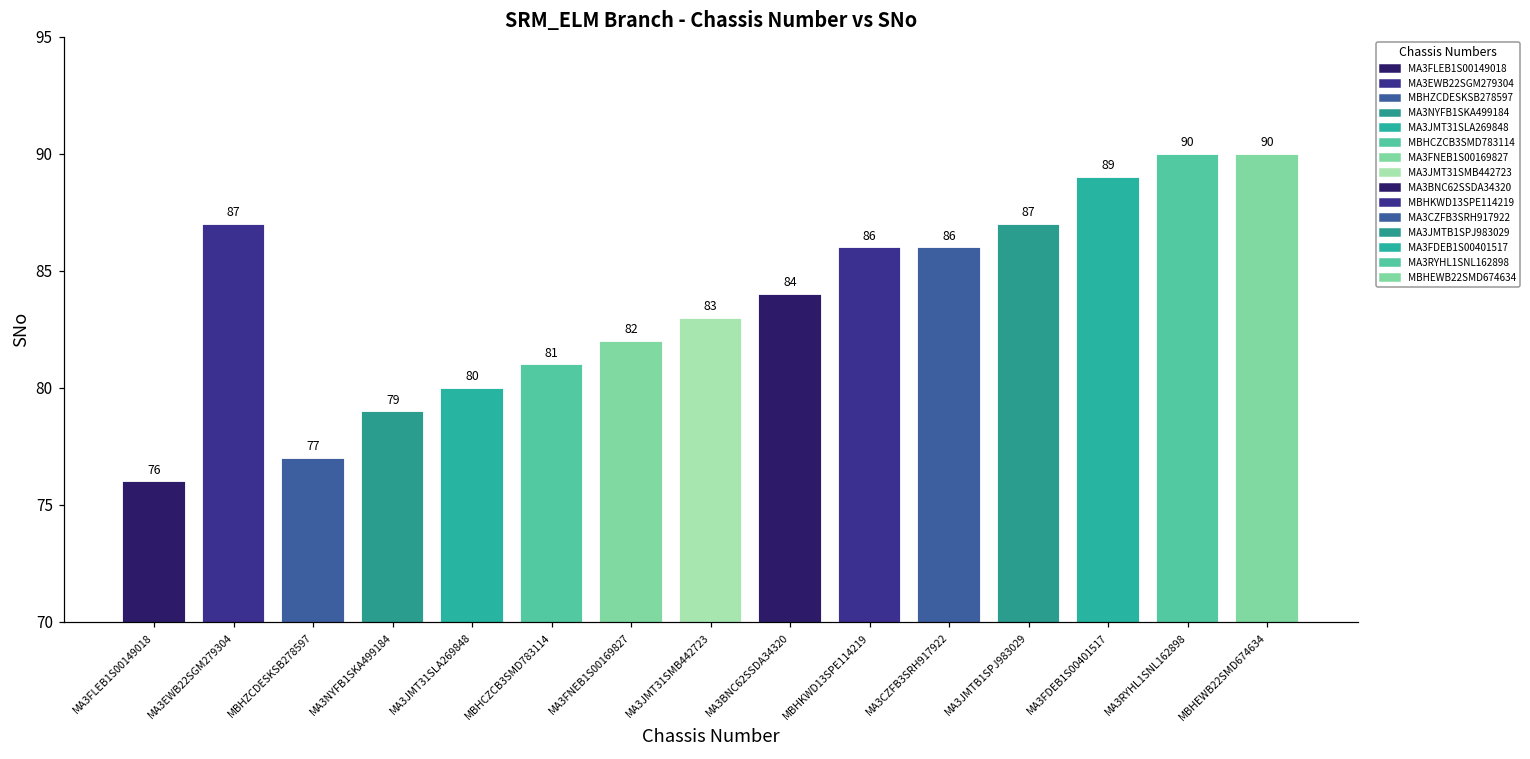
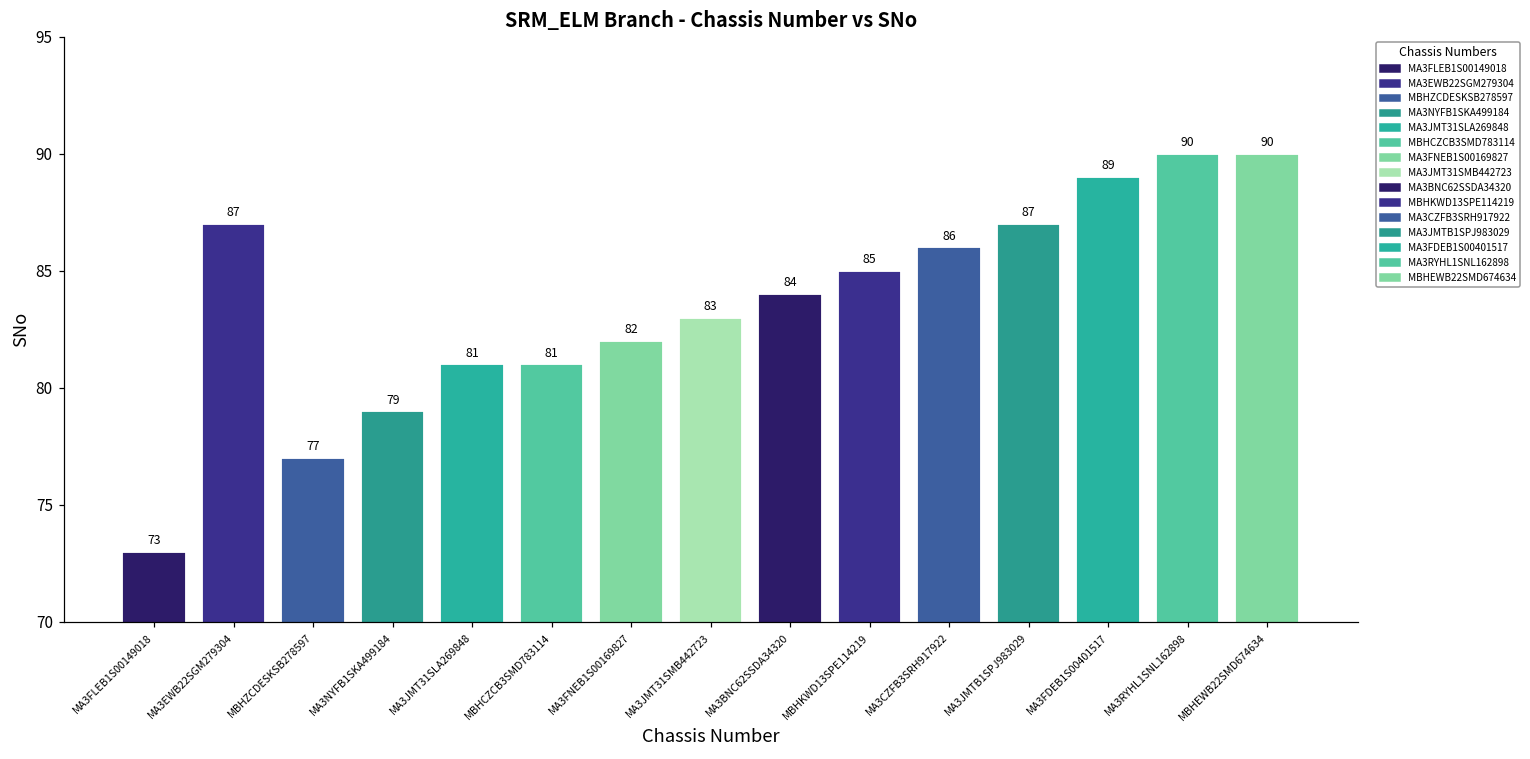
MA3FLEB1S00149018: 76 -> 73
MA3JMT31SLA269848: 80 -> 81
MBHKWD13SPE114219: 86 -> 85
